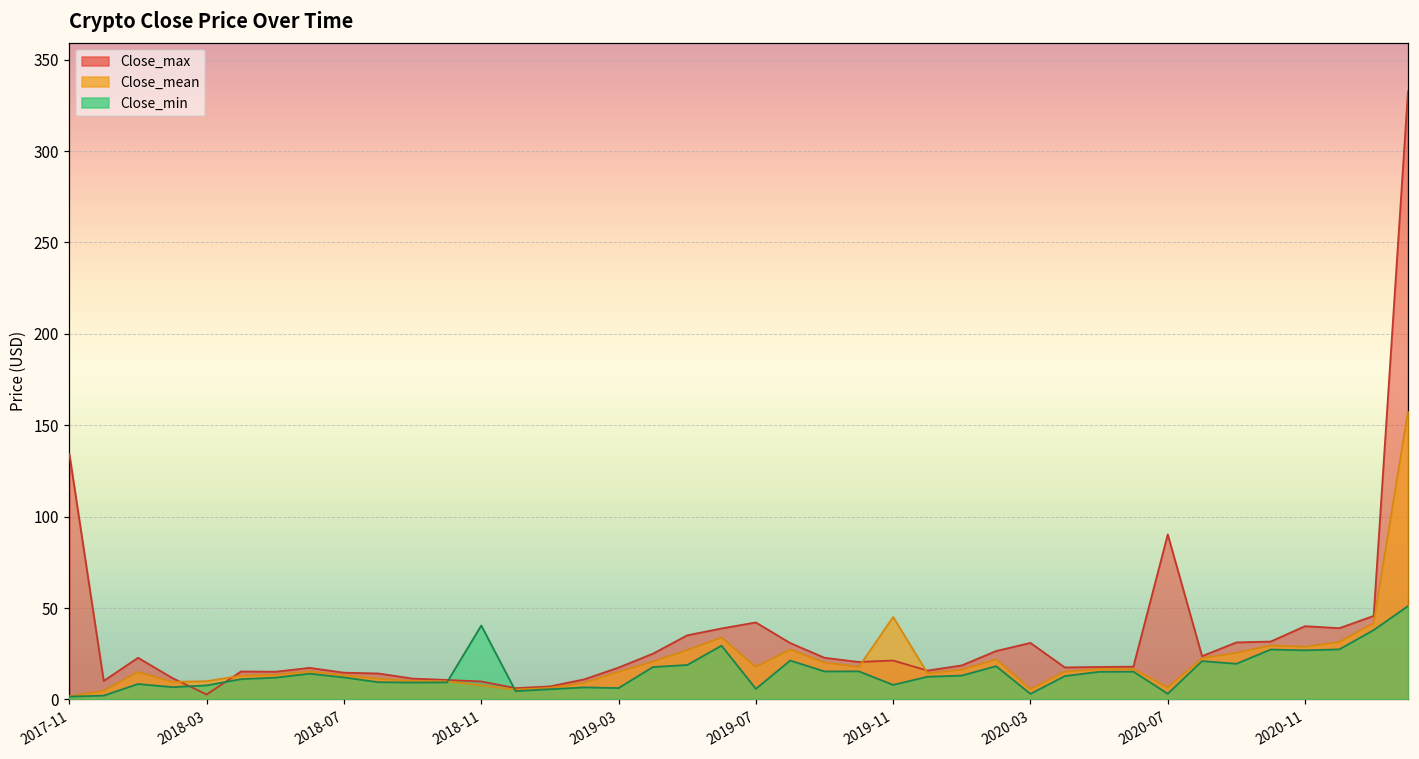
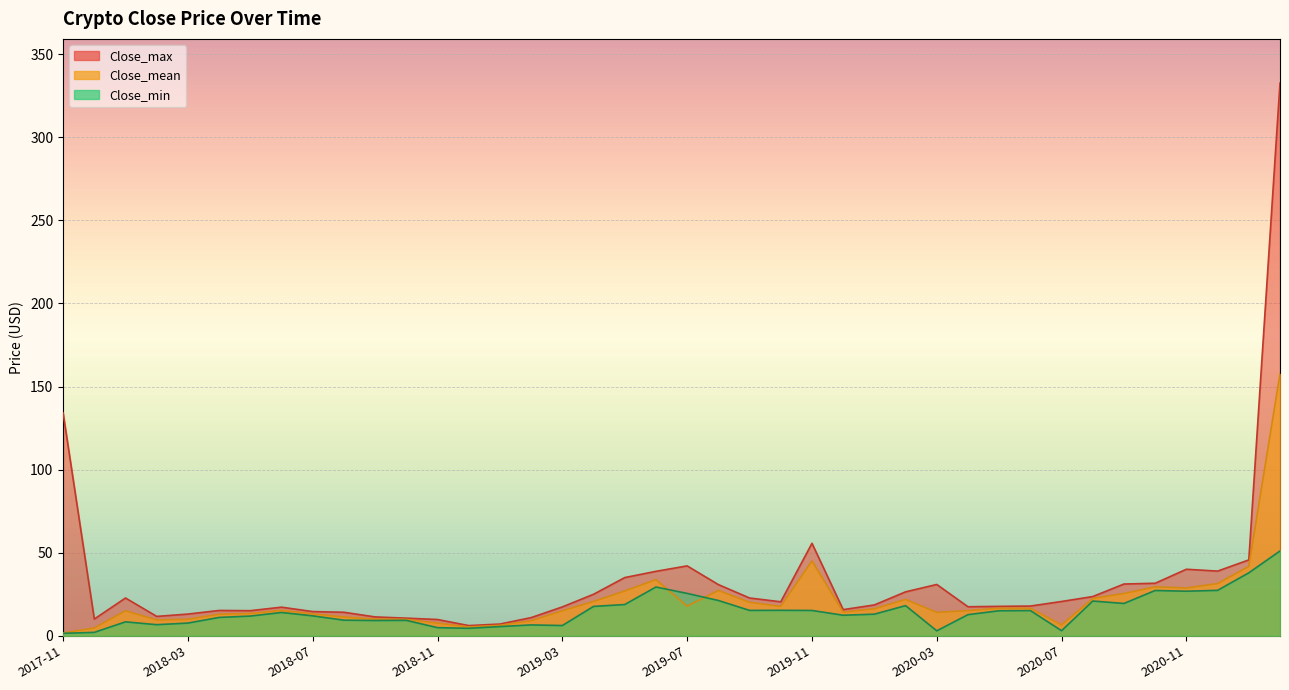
Close_max, 2018-03: 3 -> 13
Close_min, 2018-11: 40 -> 5
Close_min, 2019-07: 6 -> 26
Close_max, 2019-11: 21 -> 56
Close_min, 2019-11: 8 -> 15
Close_mean, 2020-03: 6 -> 14
Close_max, 2020-07: 90 -> 21
